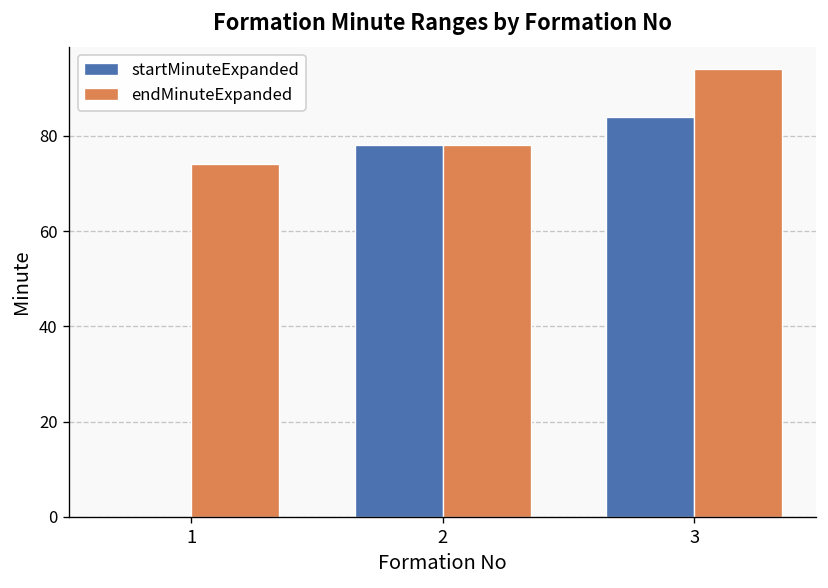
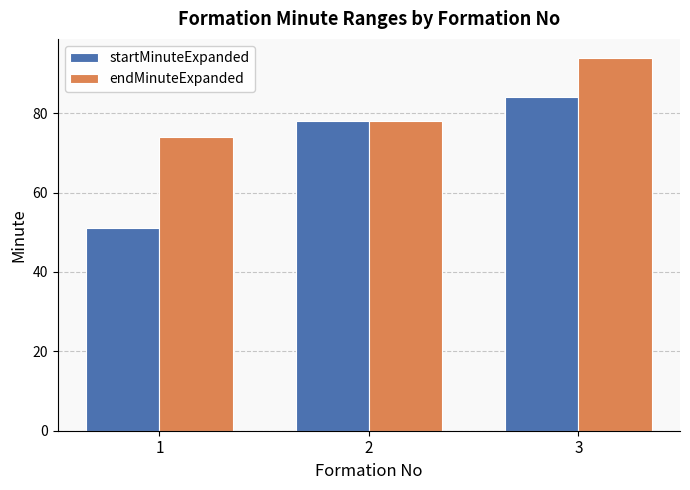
startMinuteExpanded, 1: 0 -> 51
